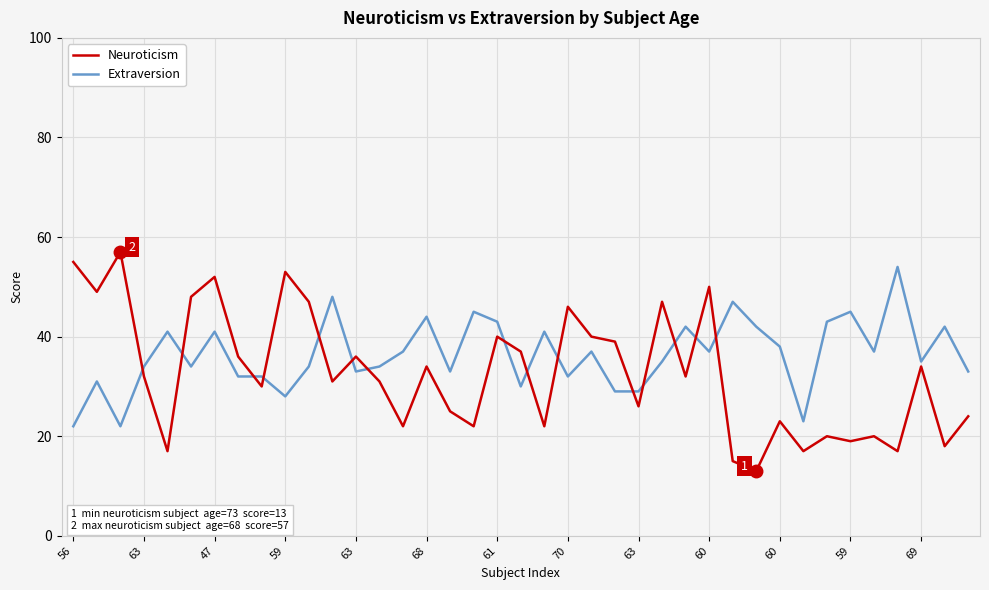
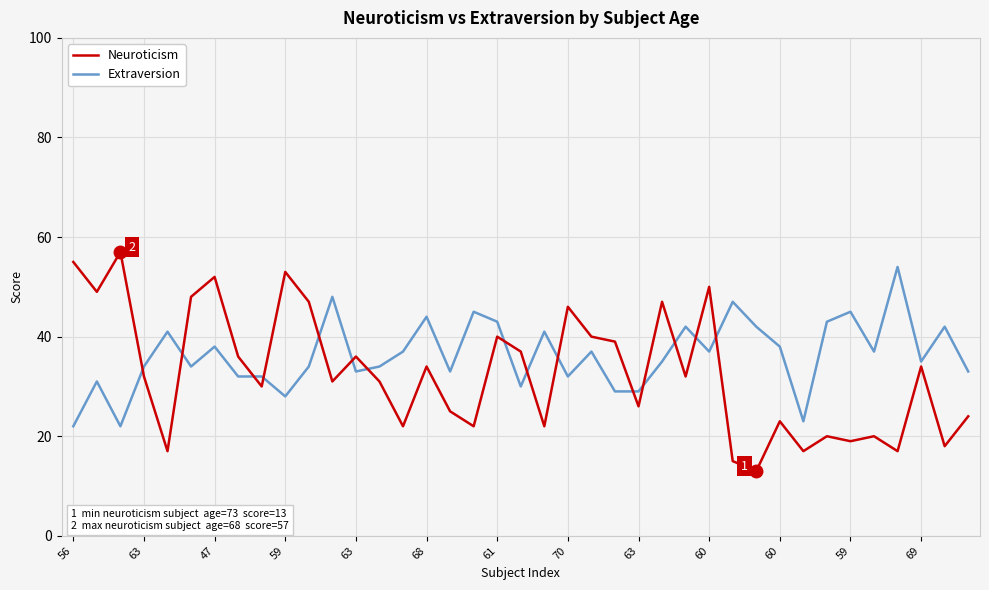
Extraversion, 47: 41 -> 38
